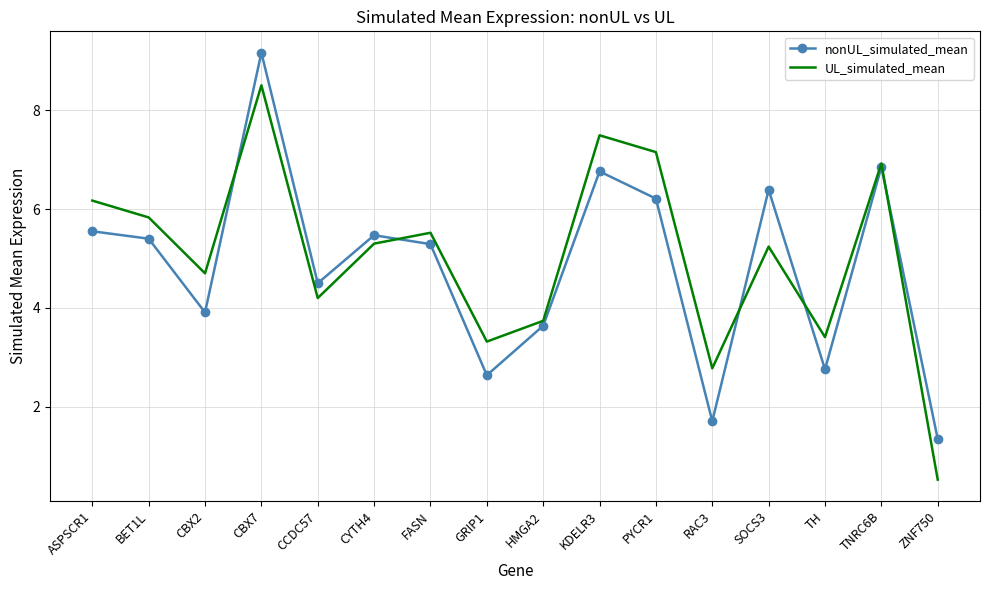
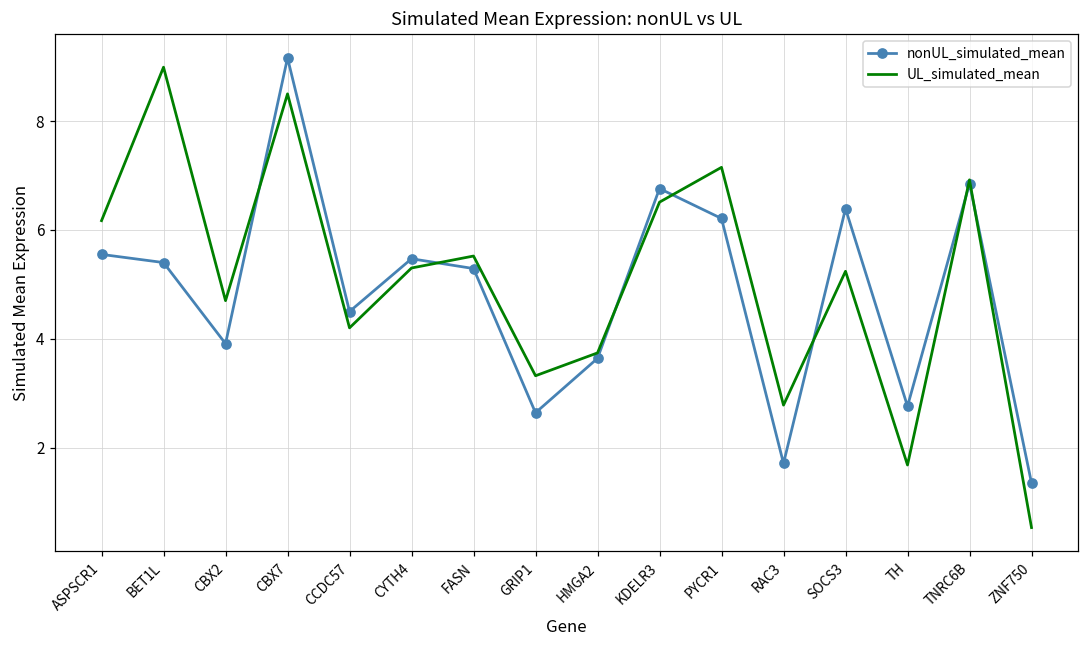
UL_simulated_mean, BET1L: 5.8 -> 9.0
UL_simulated_mean, KDELR3: 7.5 -> 6.5
UL_simulated_mean, TH: 3.4 -> 1.7
